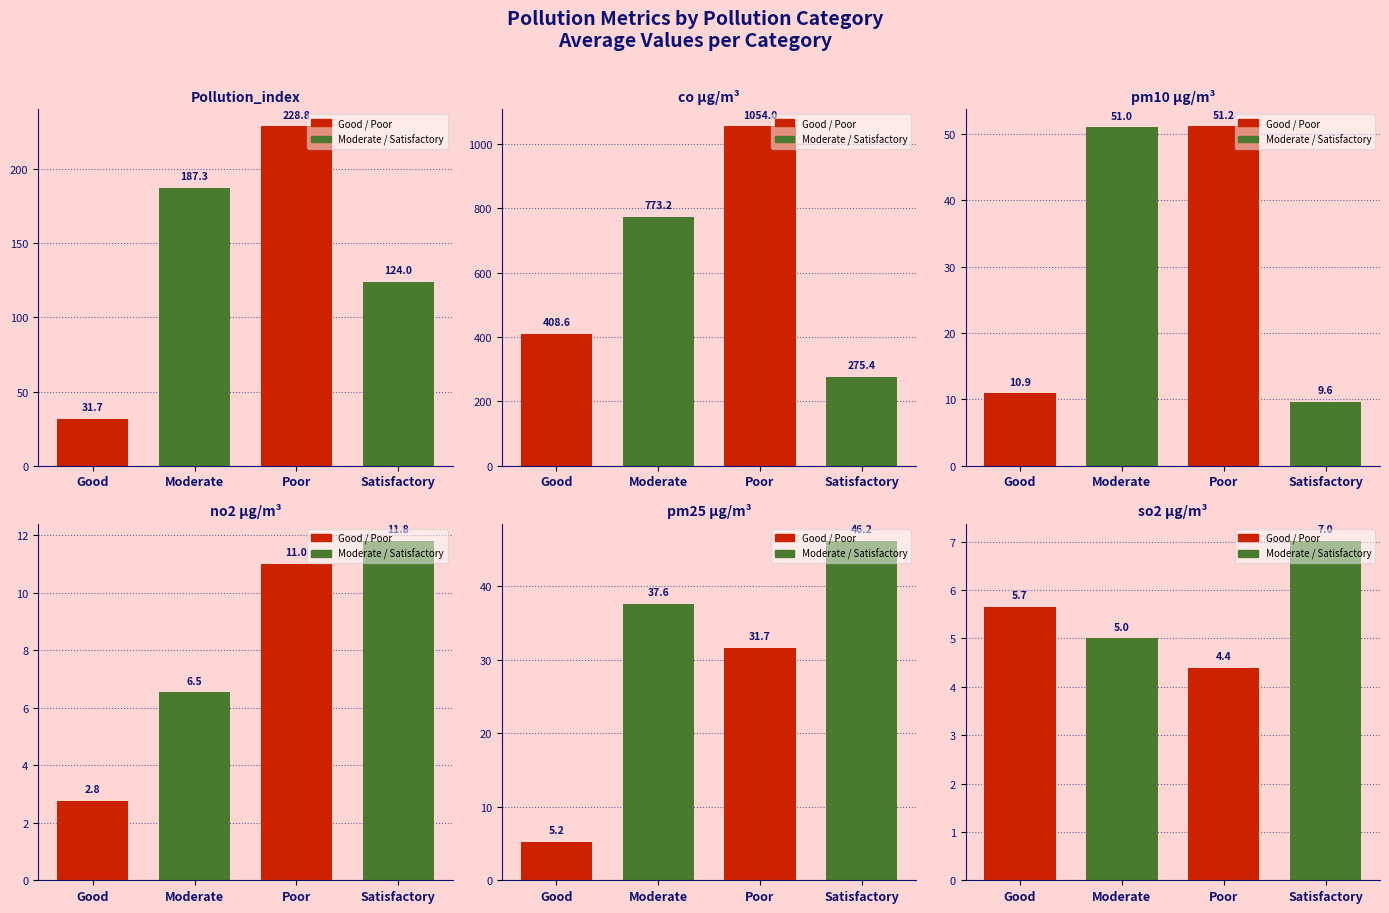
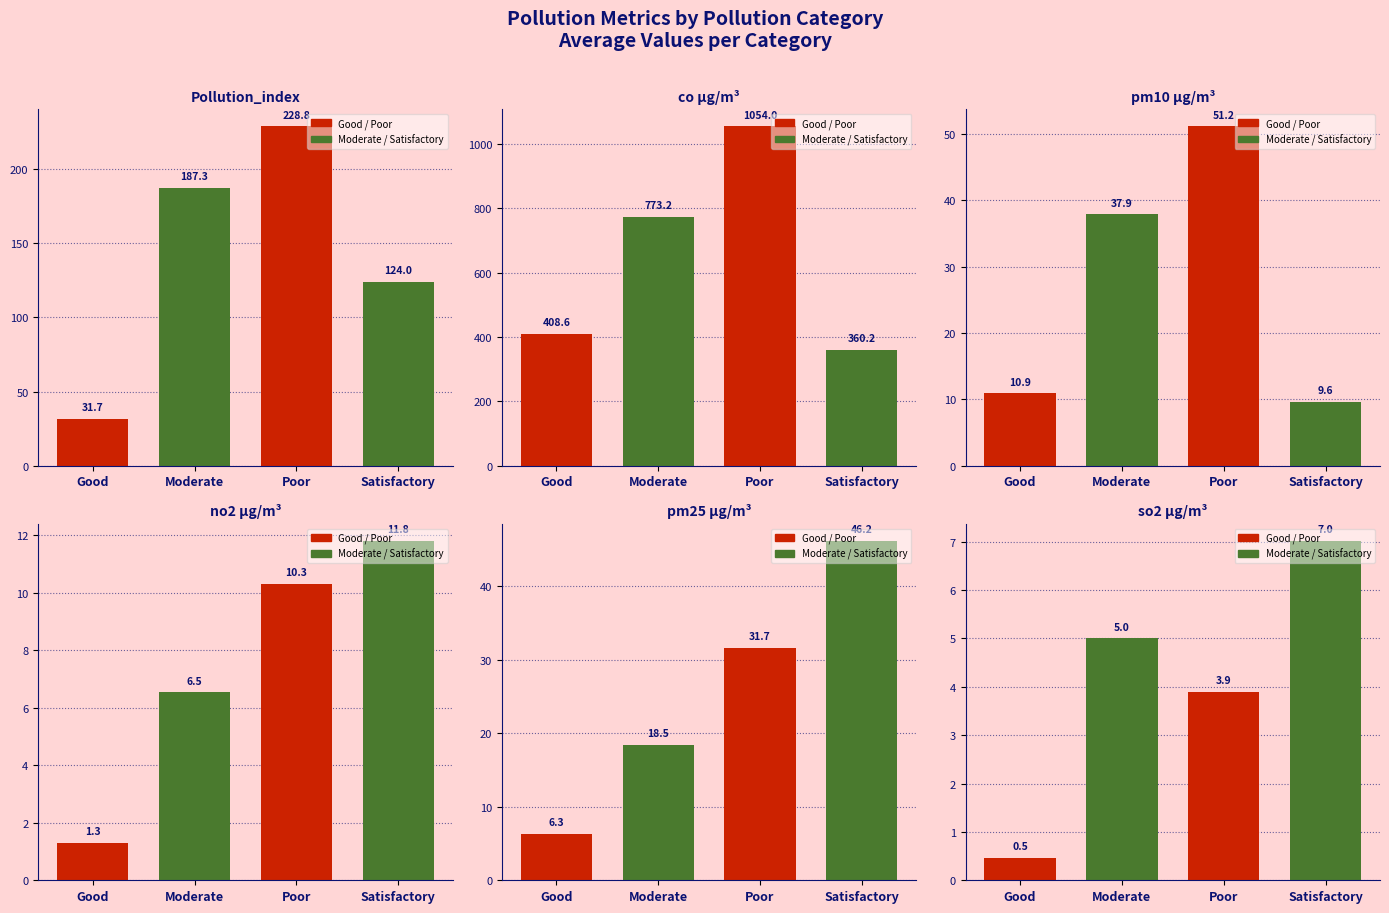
co µg/m³, Satisfactory: 275.4 -> 360.2
pm10 µg/m³, Moderate: 51.0 -> 37.9
no2 µg/m³, Good: 2.8 -> 1.3
no2 µg/m³, Poor: 11.0 -> 10.3
pm25 µg/m³, Good: 5.2 -> 6.3
pm25 µg/m³, Moderate: 37.6 -> 18.5
so2 µg/m³, Good: 5.7 -> 0.5
so2 µg/m³, Poor: 4.4 -> 3.9
